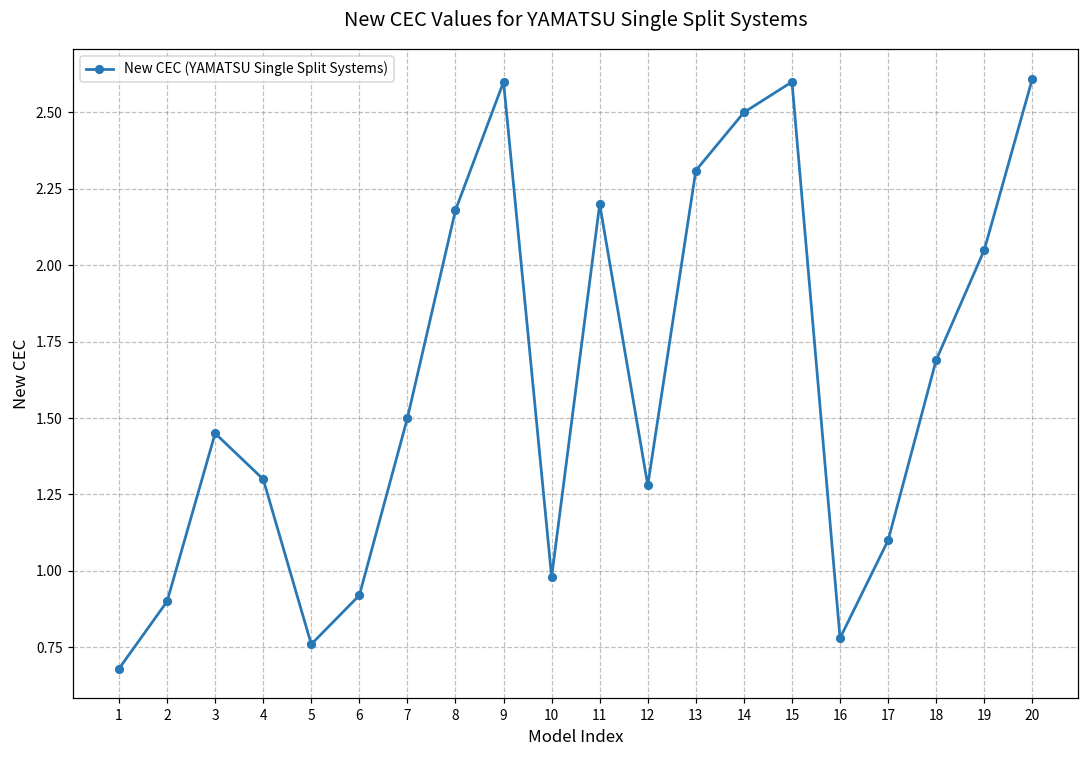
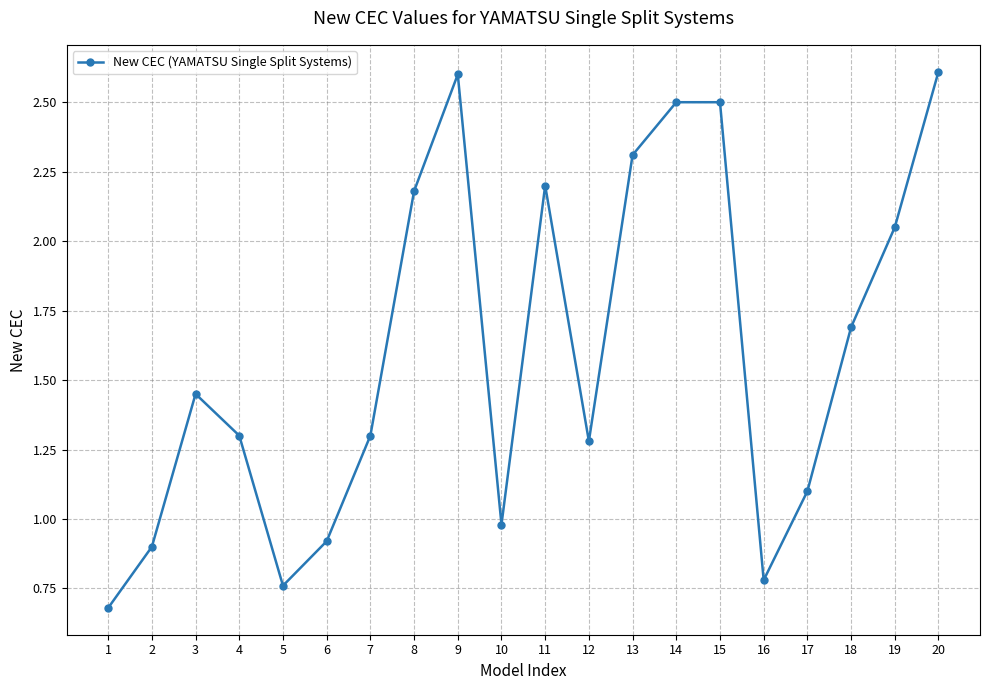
7: 1.5 -> 1.3
15: 2.6 -> 2.5
